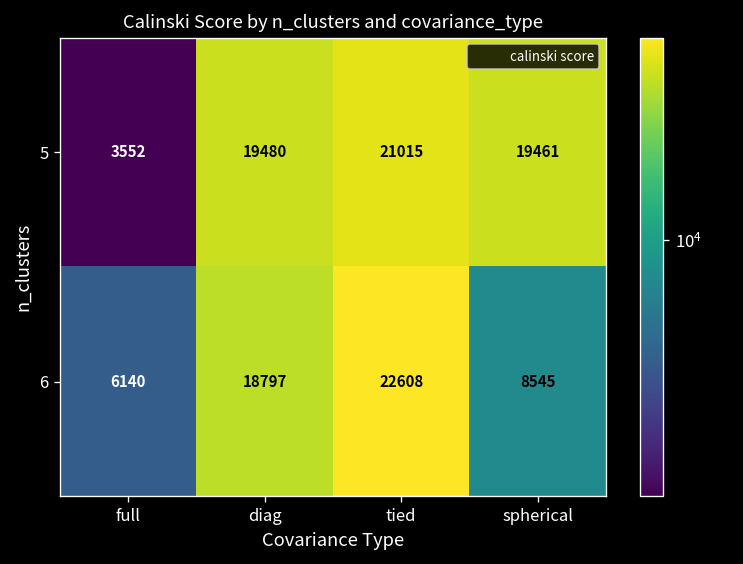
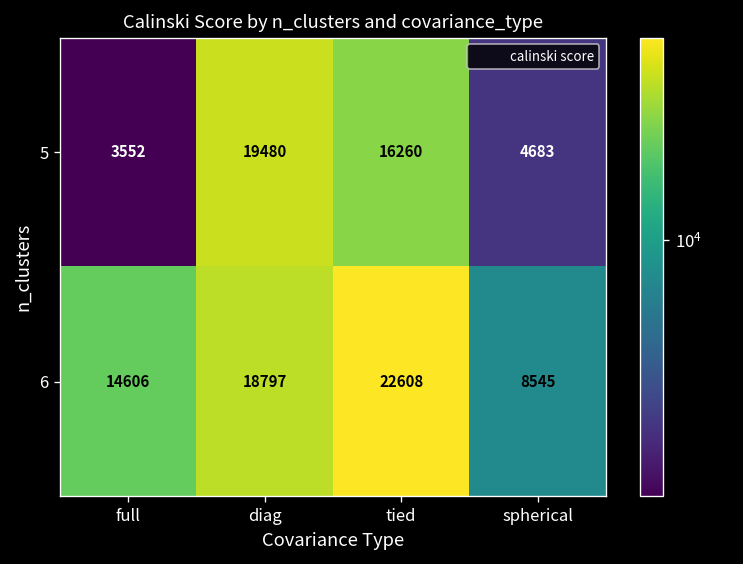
5, tied: 21015 -> 16260
5, spherical: 19461 -> 4683
6, full: 6140 -> 14606
